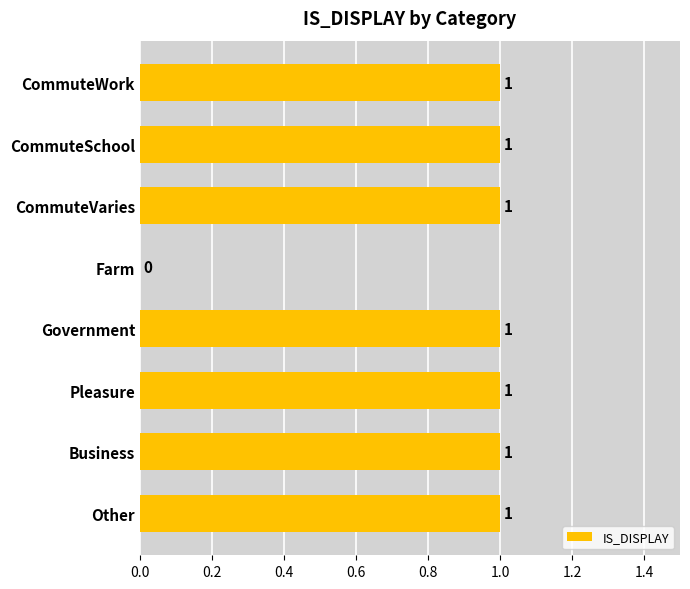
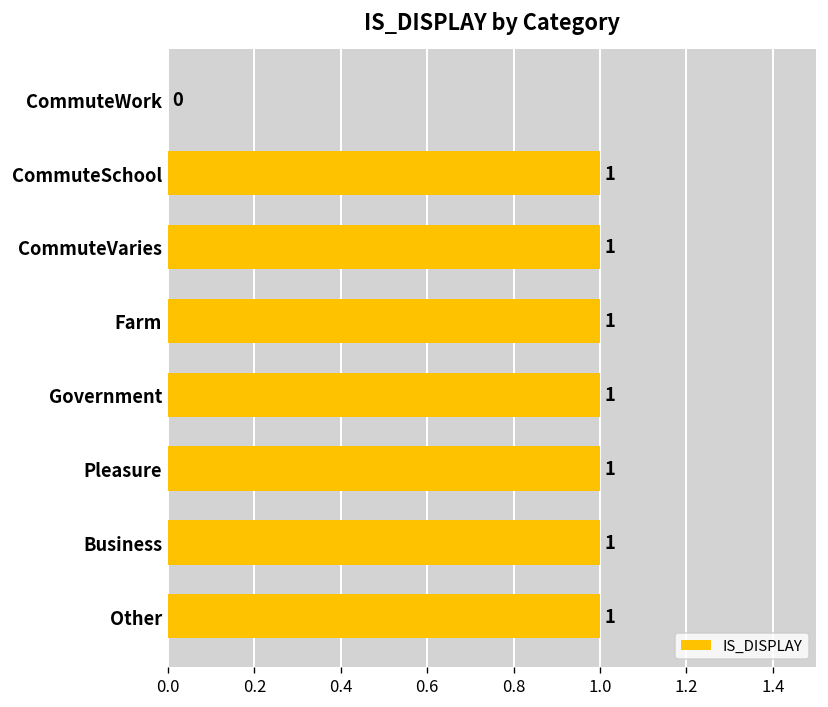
CommuteWork: 1 -> 0
Farm: 0 -> 1
